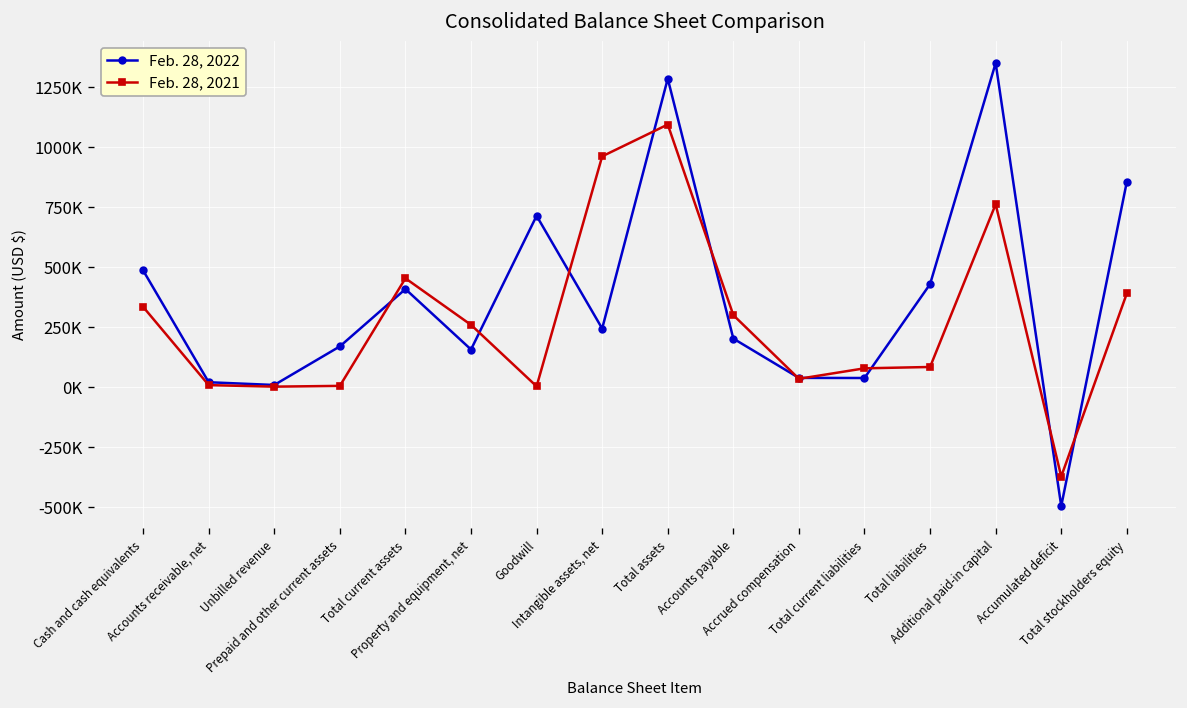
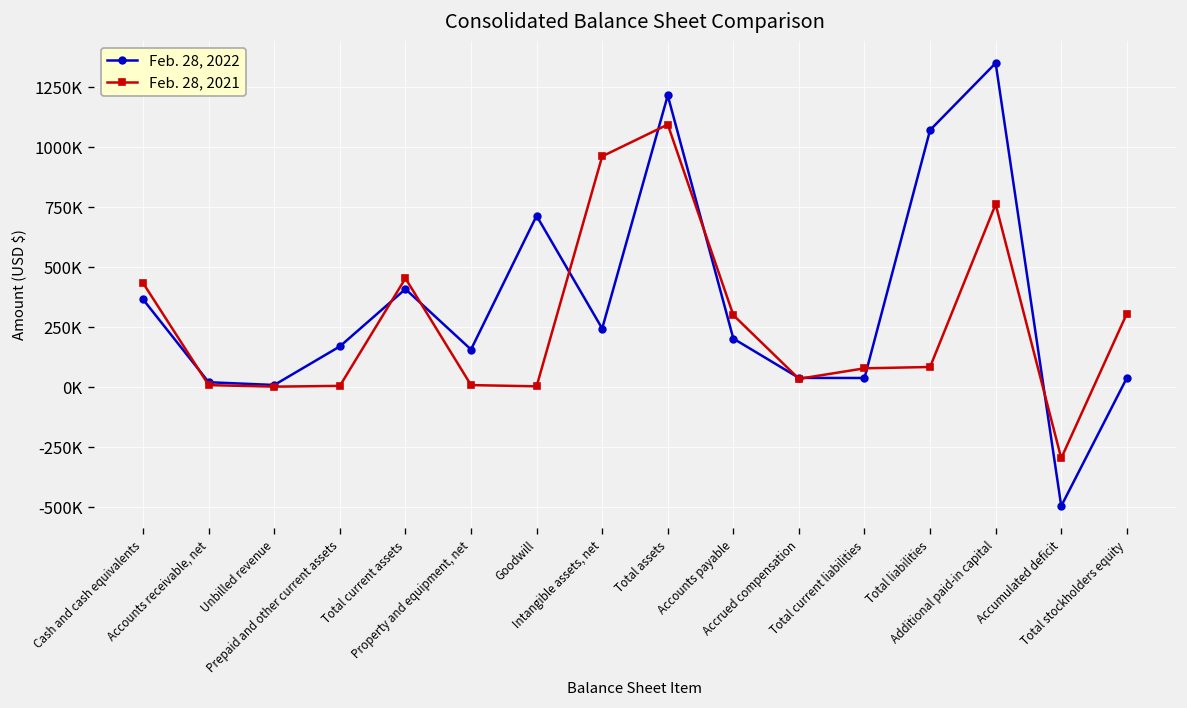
Feb. 28, 2022, Cash and cash equivalents: 490000 -> 370000
Feb. 28, 2021, Cash and cash equivalents: 340000 -> 430000
Feb. 28, 2021, Property and equipment, net: 260000 -> 10000
Feb. 28, 2022, Total assets: 1290000 -> 1220000
Feb. 28, 2022, Total liabilities: 430000 -> 1070000
Feb. 28, 2021, Accumulated deficit: -370000 -> -300000
Feb. 28, 2022, Total stockholders equity: 860000 -> 40000
Feb. 28, 2021, Total stockholders equity: 390000 -> 310000
